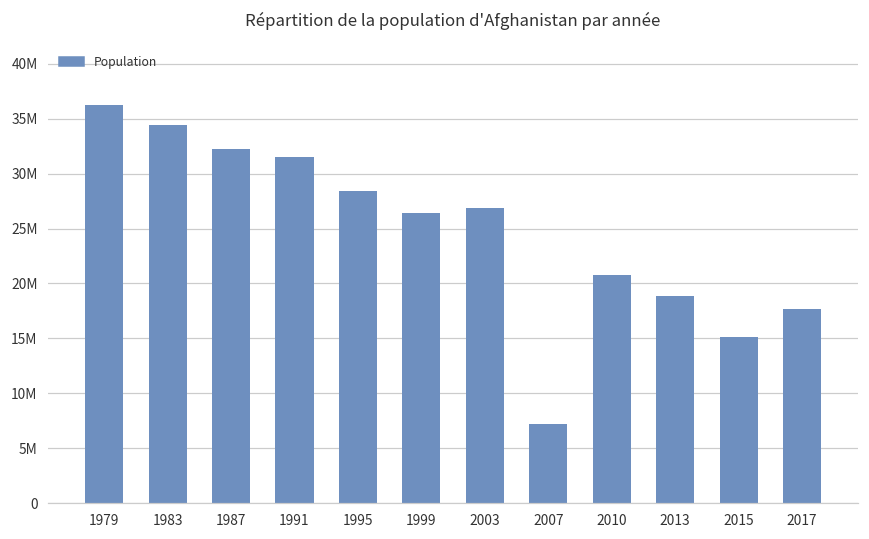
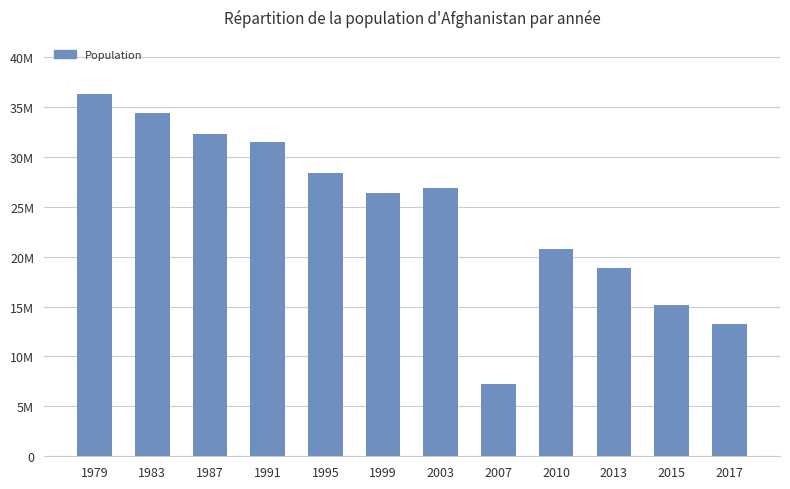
2017: 18000000 -> 13000000
